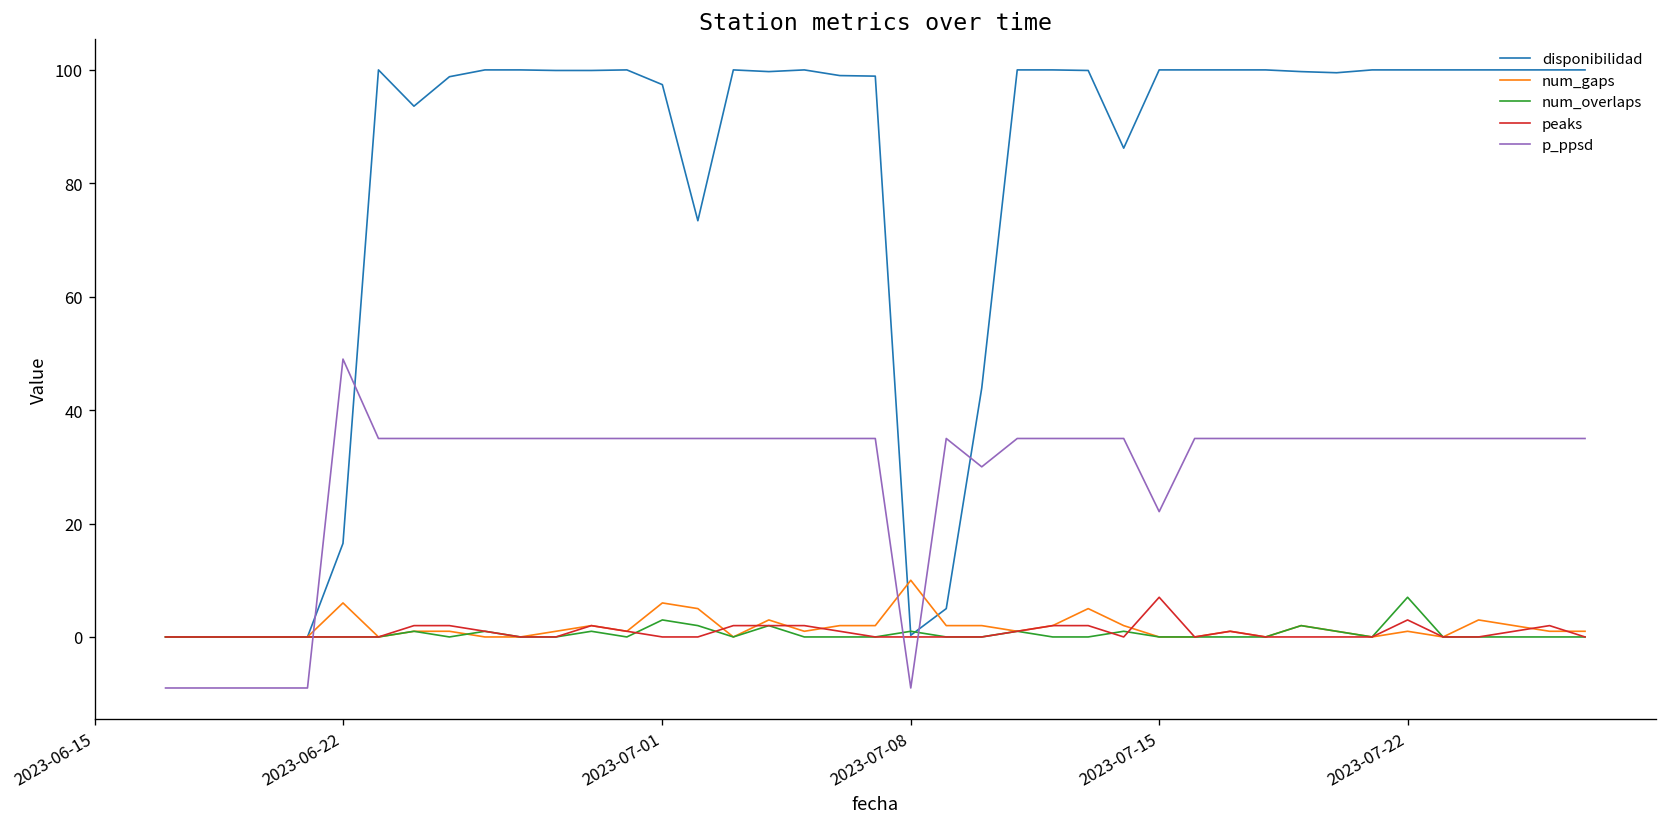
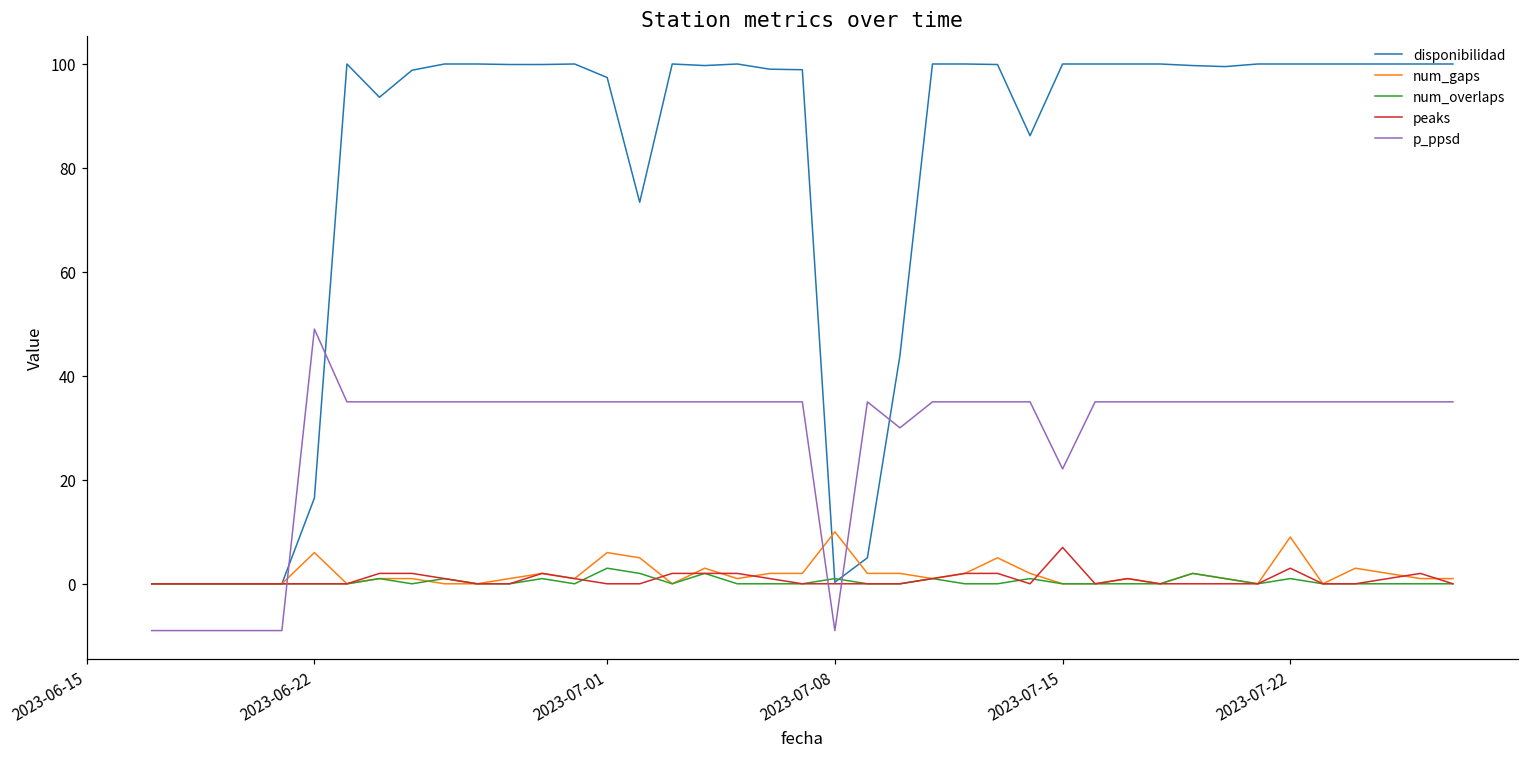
num_gaps, 2023-07-22: 1 -> 9
num_overlaps, 2023-07-22: 7 -> 1
